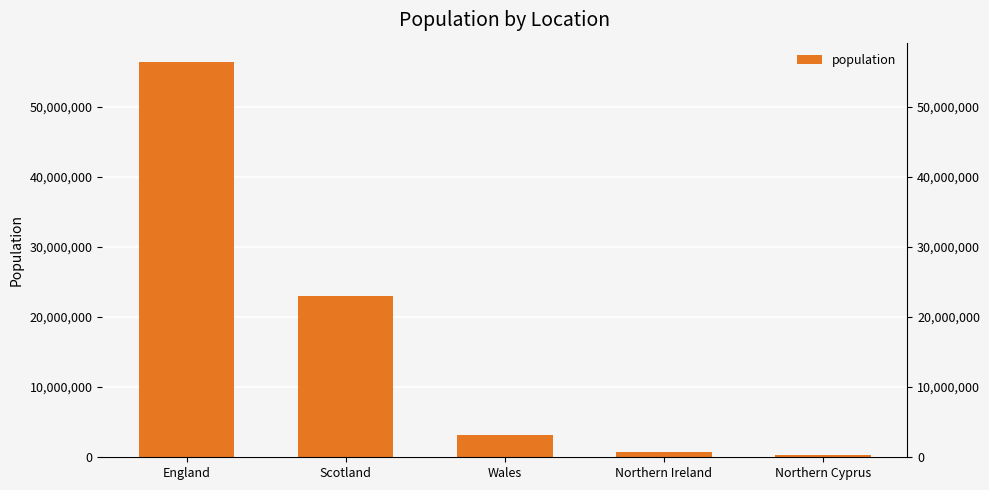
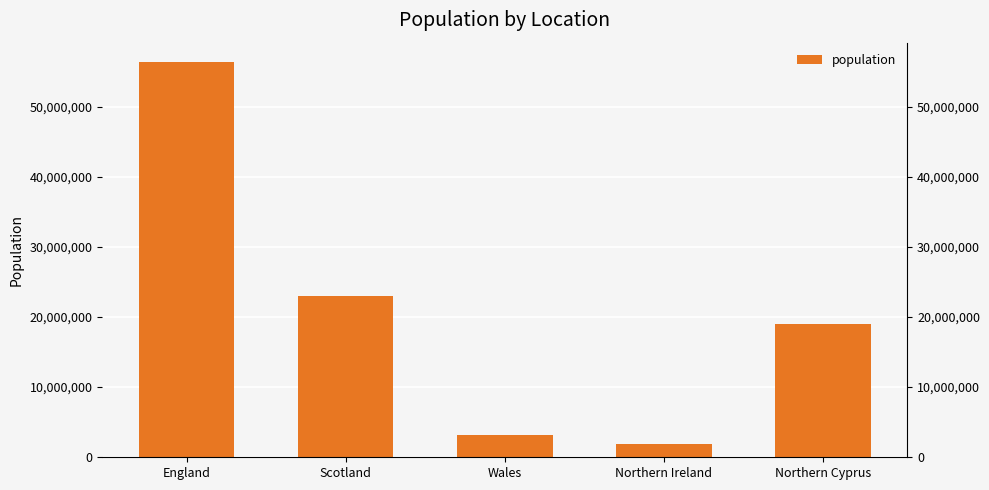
Northern Ireland: 1,000,000 -> 2,000,000
Northern Cyprus: 0 -> 19,000,000
